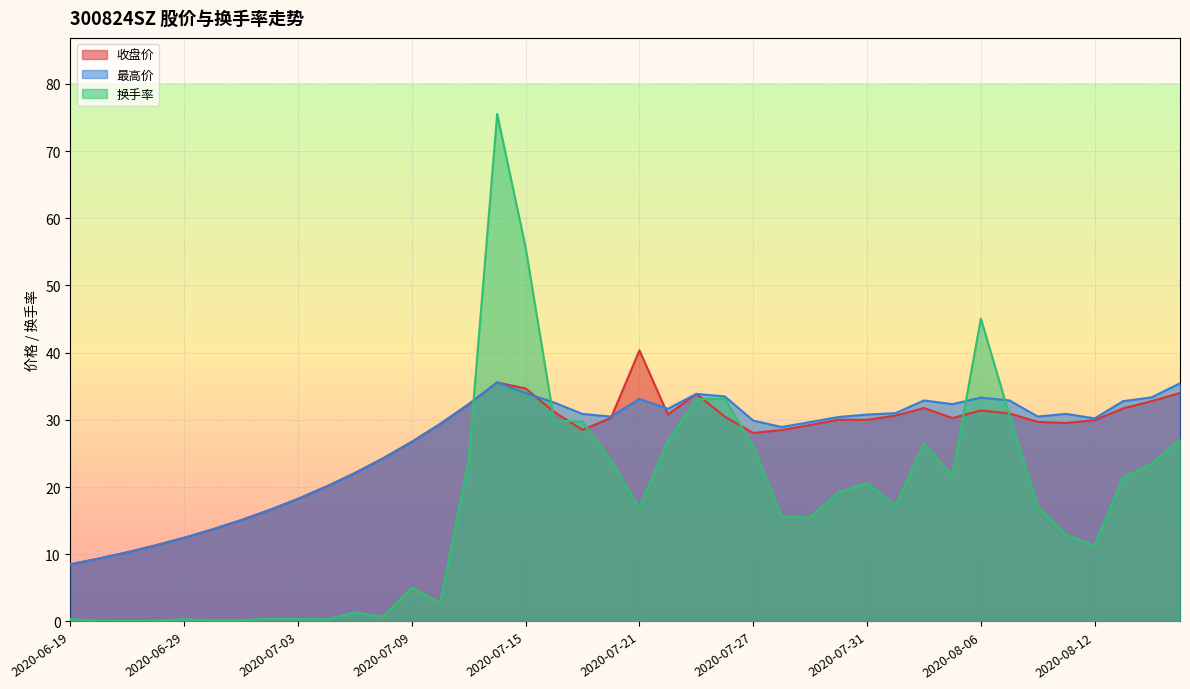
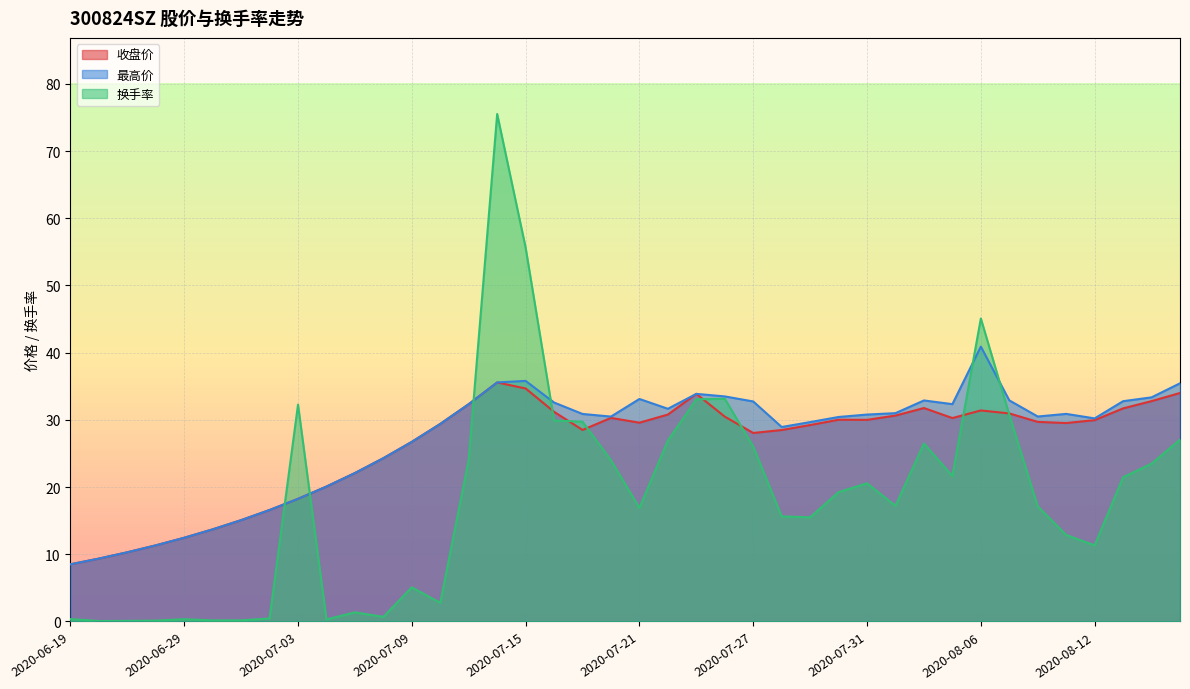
换手率, 2020-07-03: 0 -> 32
最高价, 2020-07-15: 34 -> 36
收盘价, 2020-07-21: 40 -> 30
最高价, 2020-07-27: 30 -> 33
最高价, 2020-08-06: 33 -> 41
